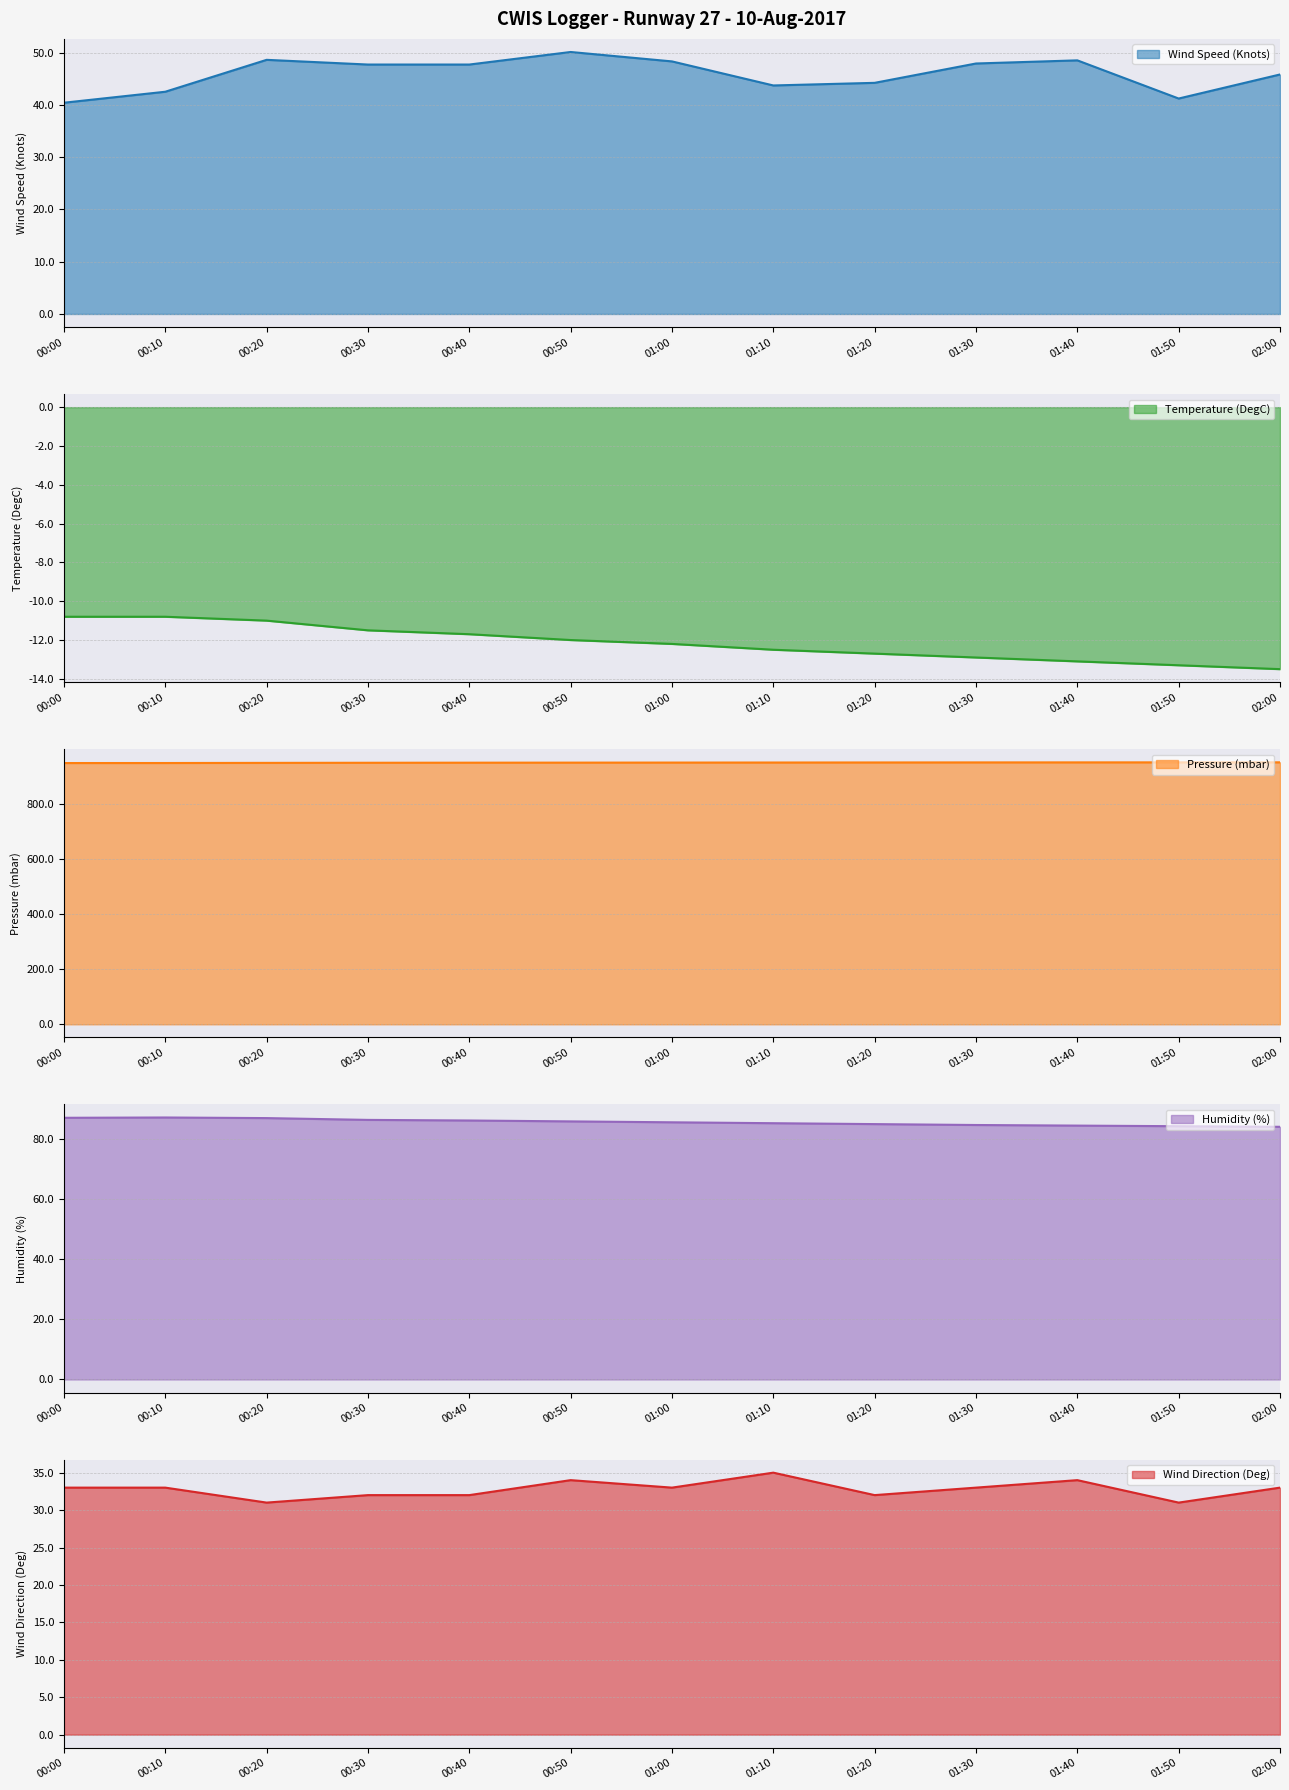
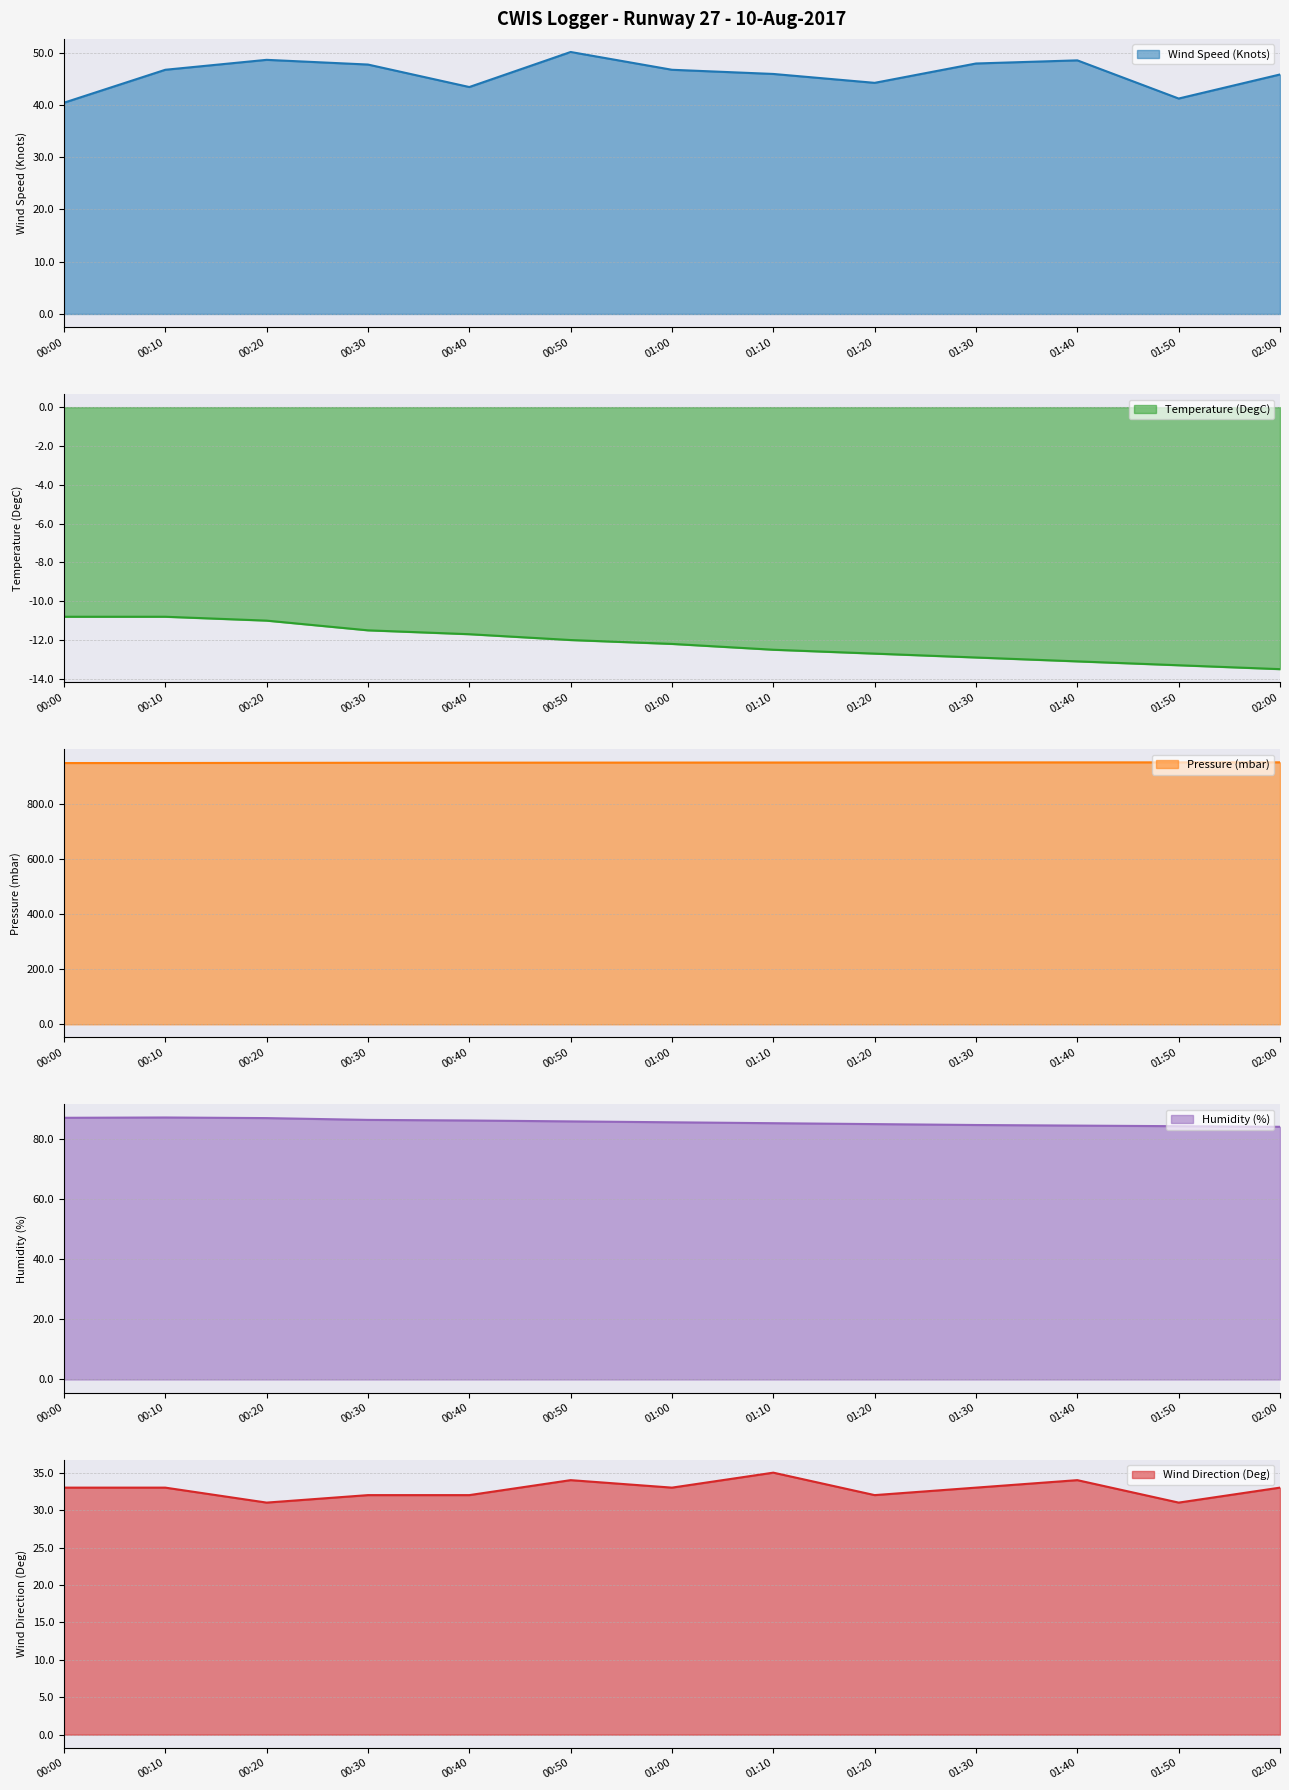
CWIS Logger - Runway 27 - 10-Aug-2017, 00:10: 43 -> 47
CWIS Logger - Runway 27 - 10-Aug-2017, 00:40: 48 -> 43
CWIS Logger - Runway 27 - 10-Aug-2017, 01:00: 48 -> 47
CWIS Logger - Runway 27 - 10-Aug-2017, 01:10: 44 -> 46
